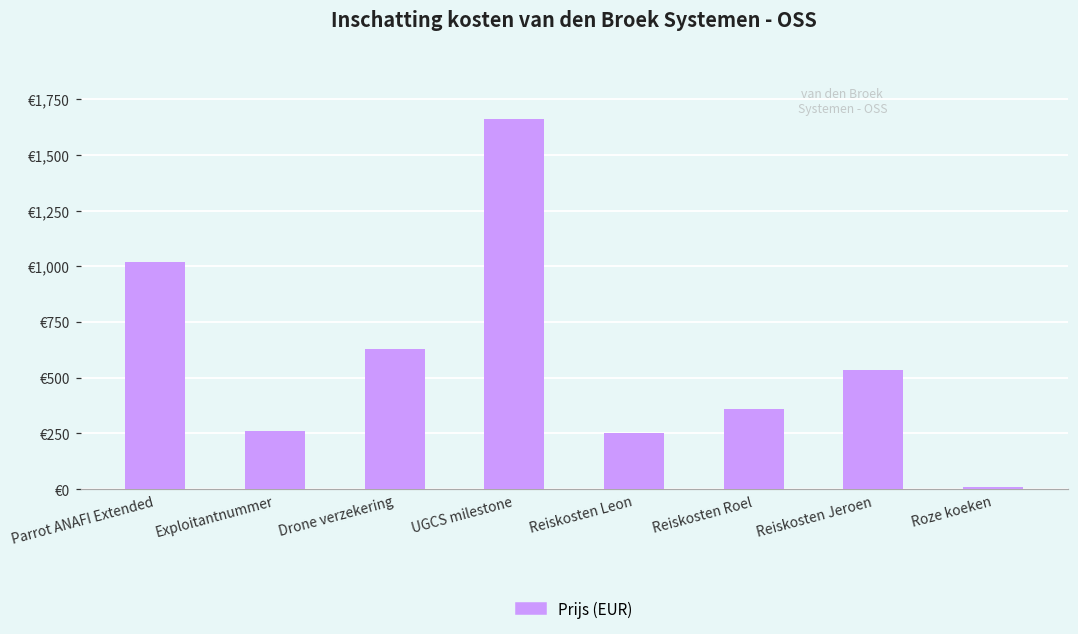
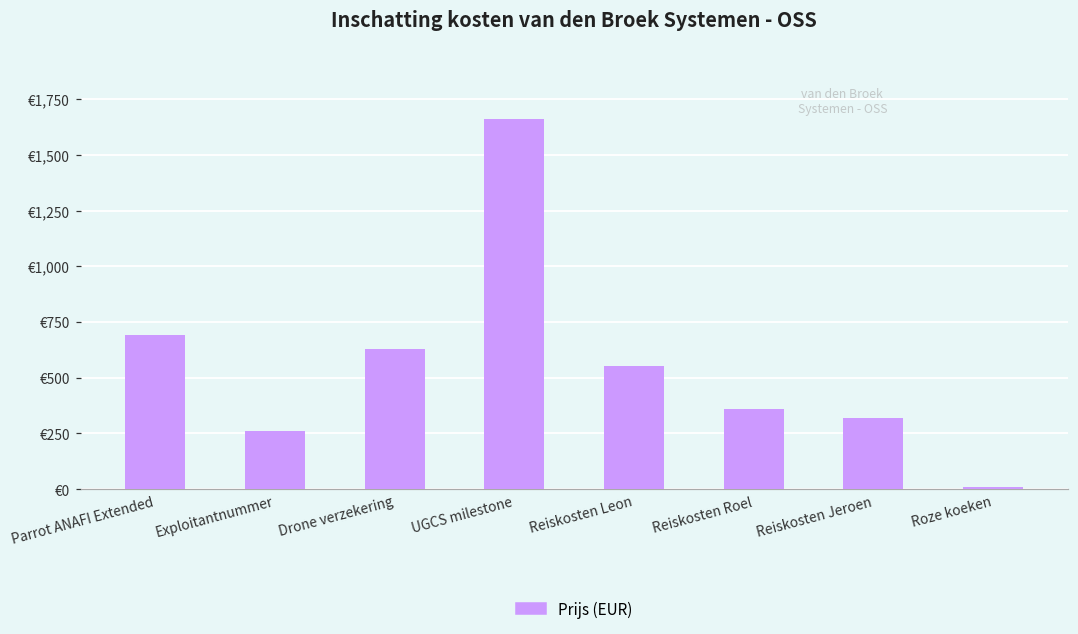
Parrot ANAFI Extended: €1,020 -> €690
Reiskosten Leon: €250 -> €550
Reiskosten Jeroen: €530 -> €320
